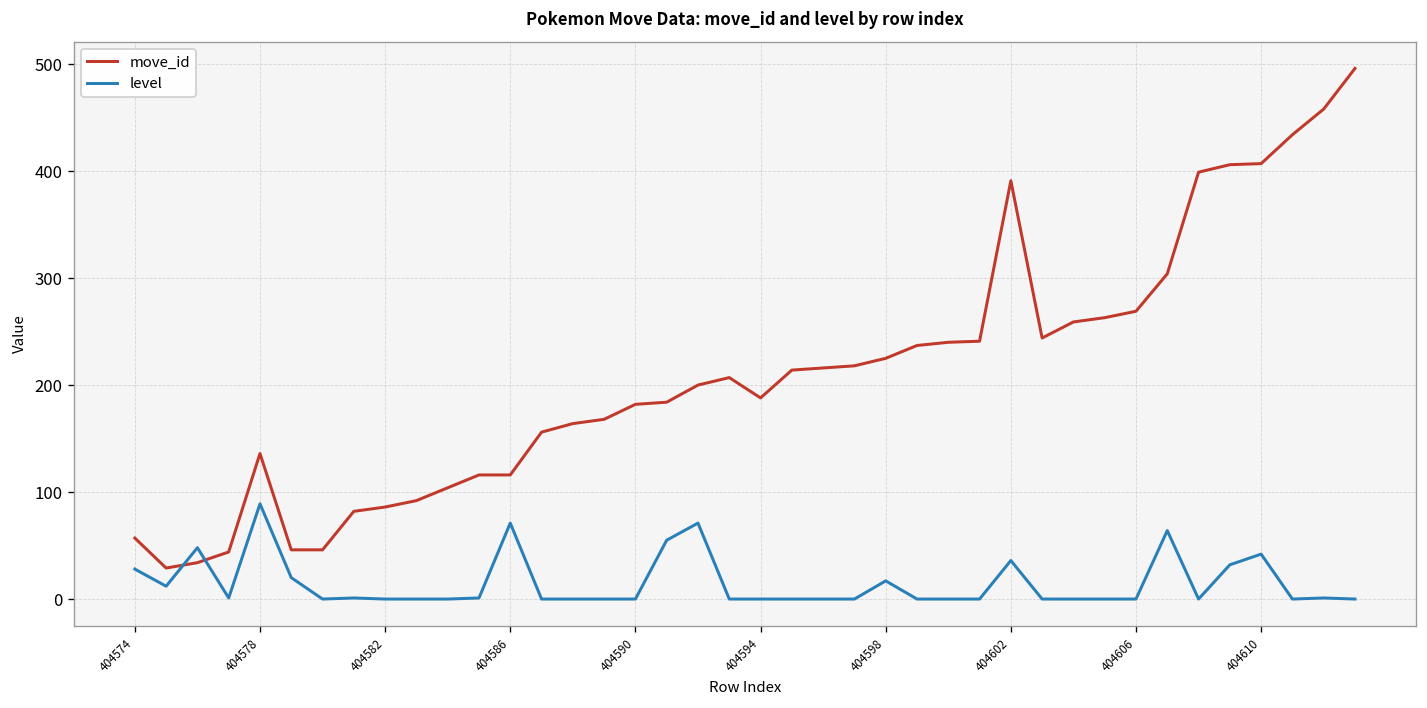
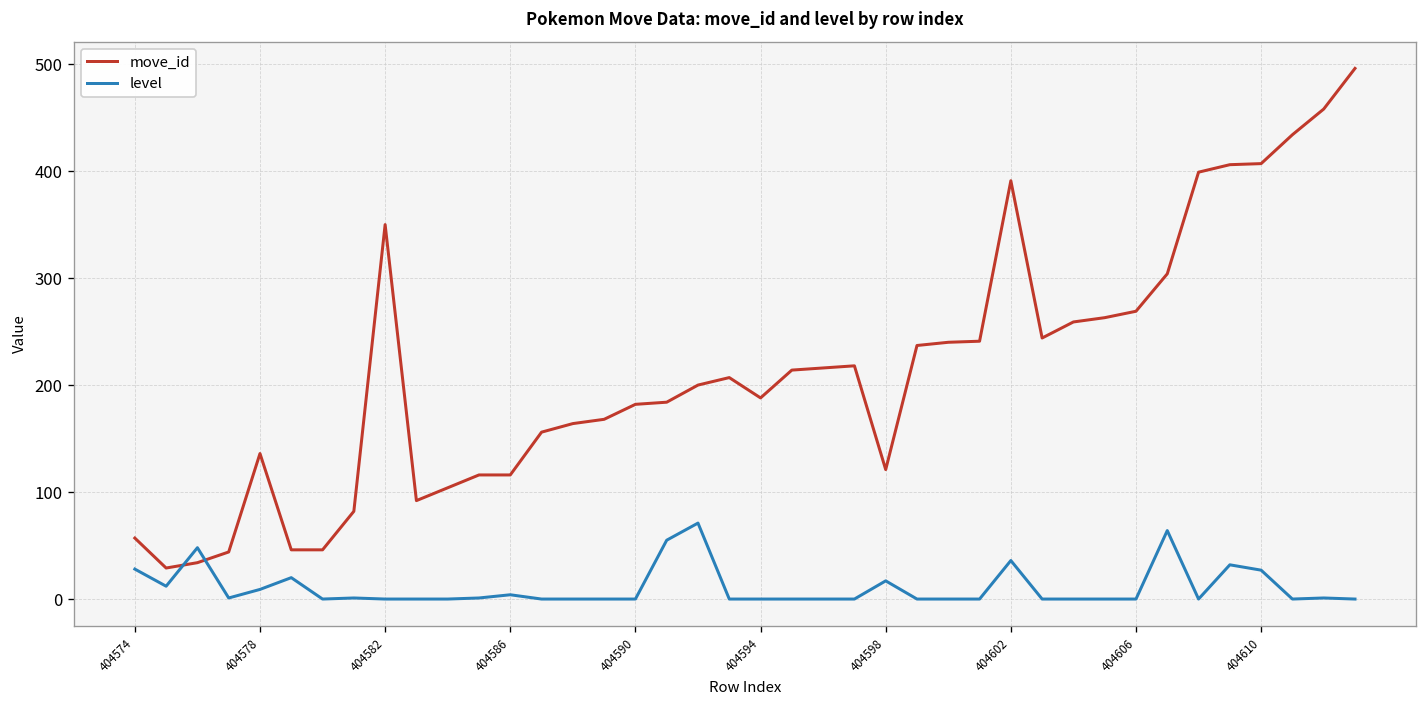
level, 404578: 90 -> 10
move_id, 404582: 90 -> 350
level, 404586: 70 -> 0
move_id, 404598: 230 -> 120
level, 404610: 40 -> 30
